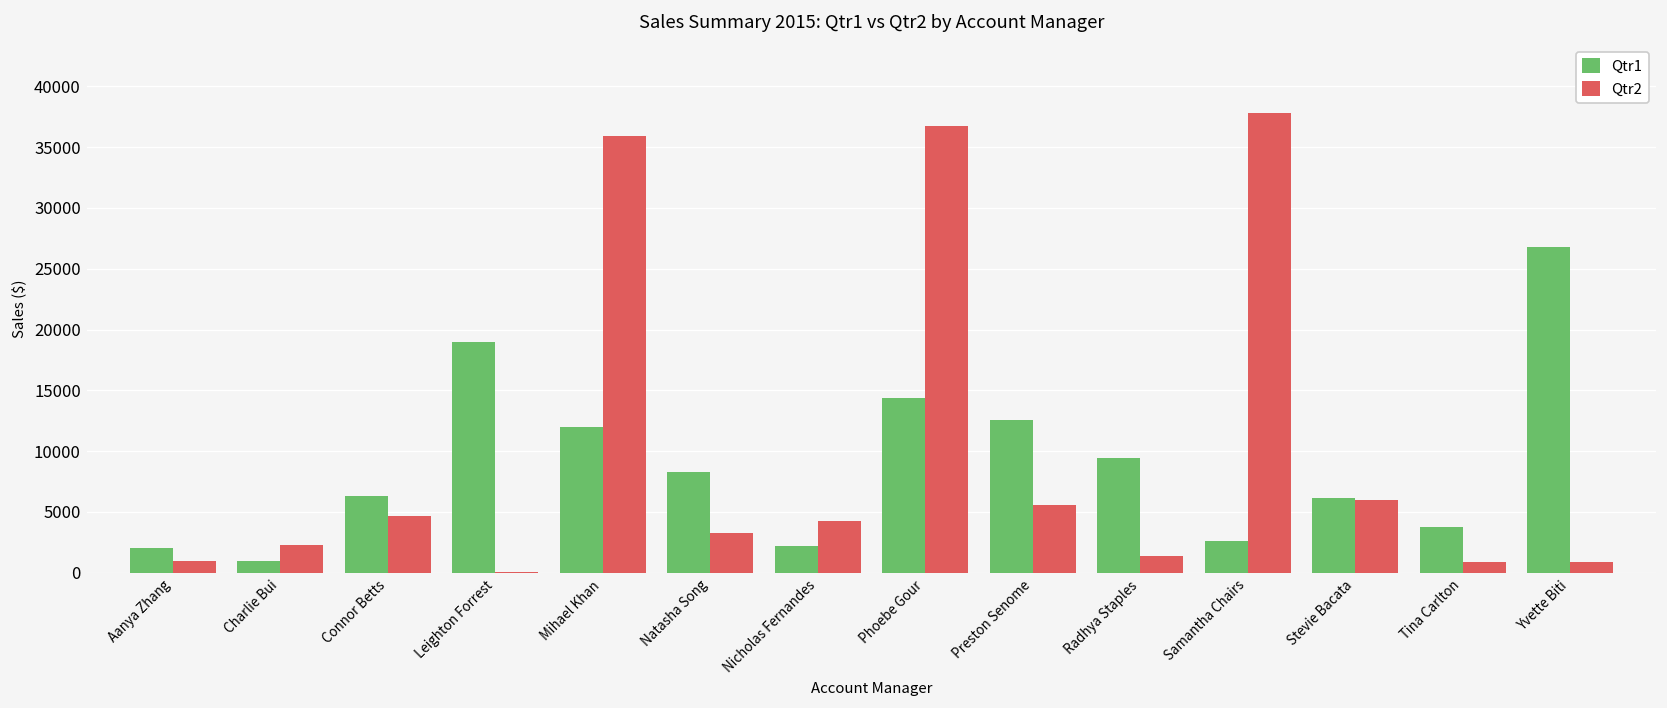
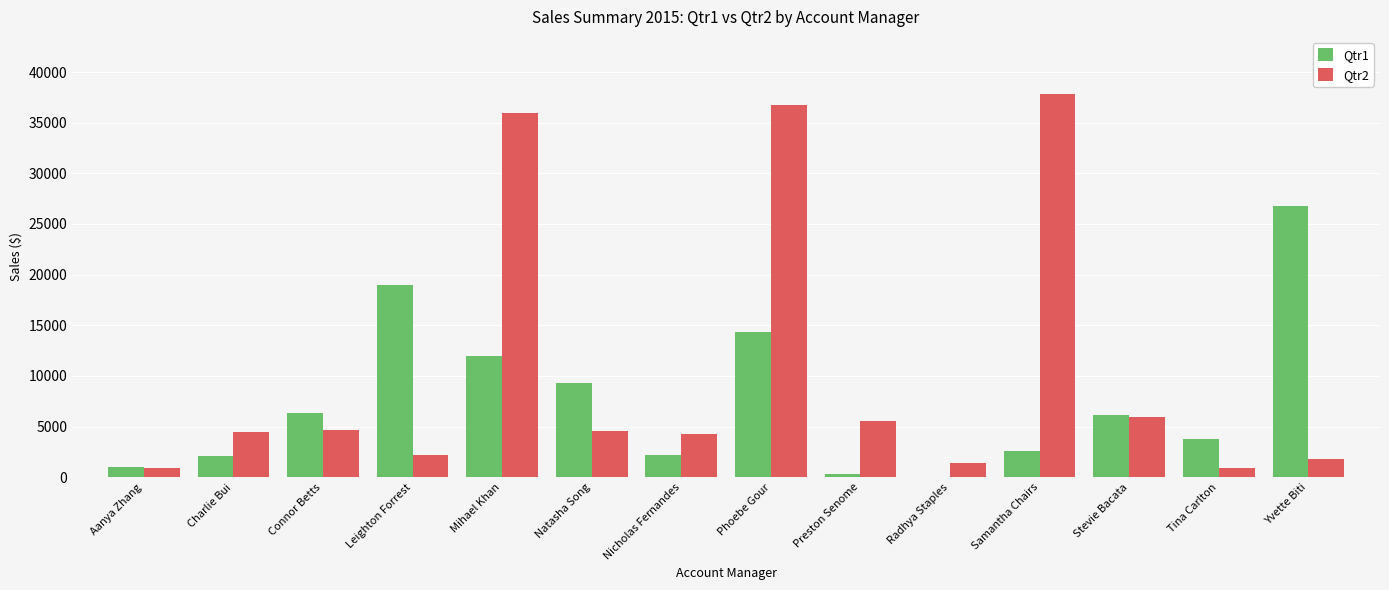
Qtr1, Aanya Zhang: 2000 -> 1000
Qtr1, Charlie Bui: 1000 -> 2100
Qtr2, Charlie Bui: 2300 -> 4500
Qtr2, Leighton Forrest: 100 -> 2200
Qtr1, Natasha Song: 8300 -> 9300
Qtr2, Natasha Song: 3300 -> 4600
Qtr1, Preston Senome: 12500 -> 300
Qtr1, Radhya Staples: 9400 -> 0
Qtr2, Yvette Biti: 900 -> 1800
